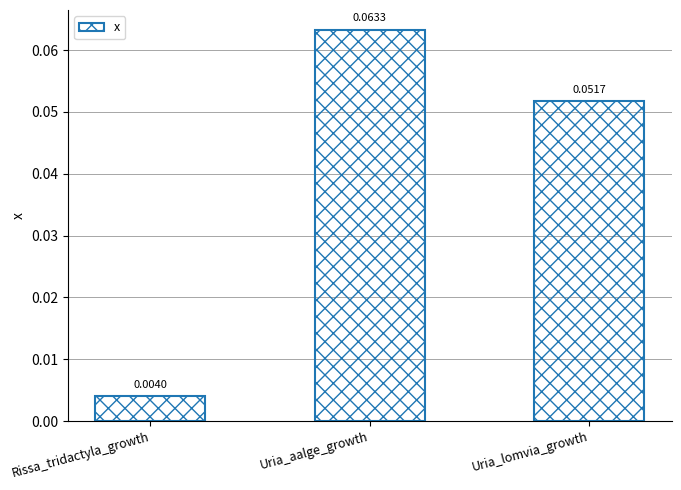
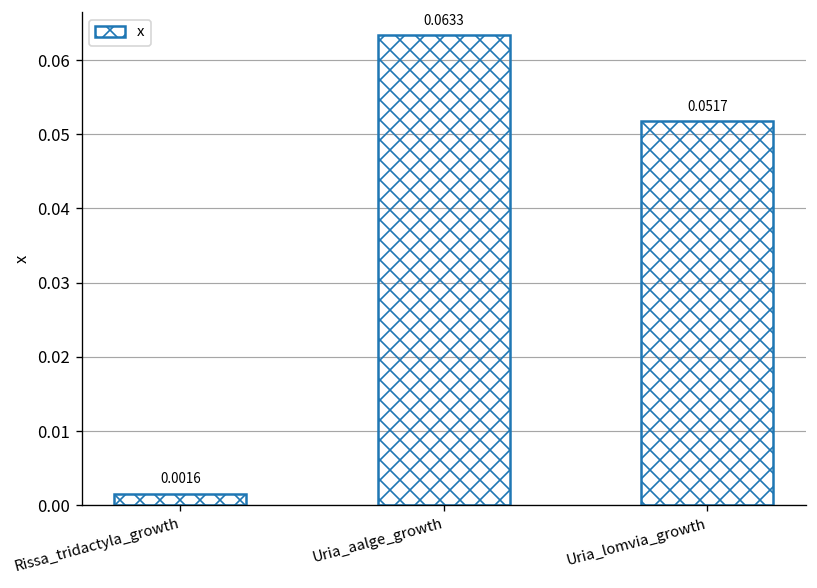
Rissa_tridactyla_growth: 0.0040 -> 0.0016
